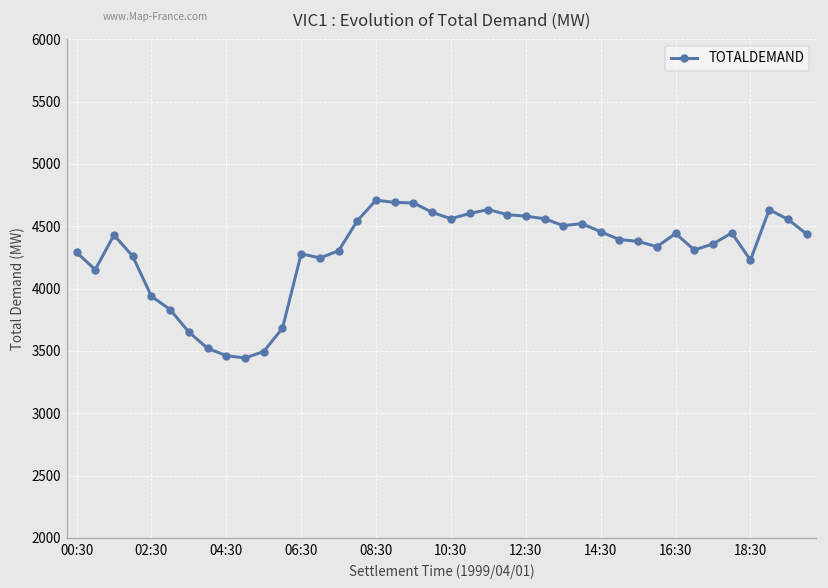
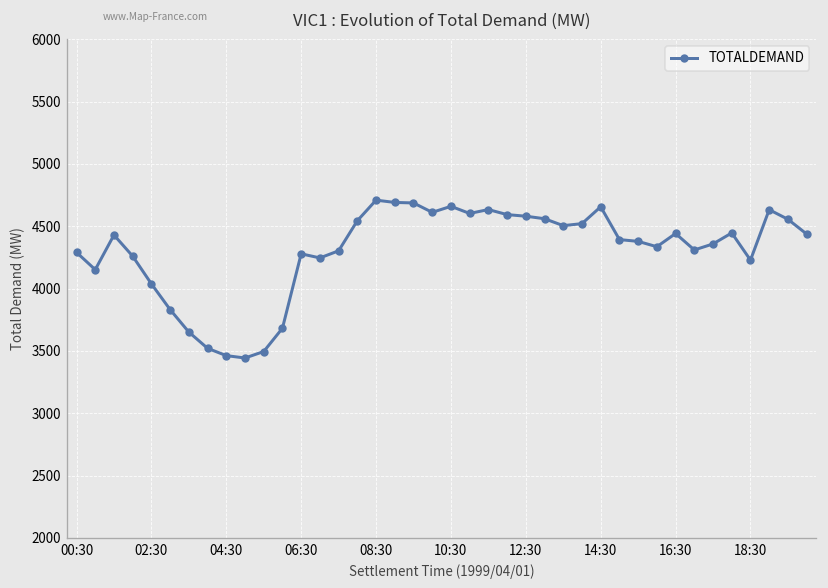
02:30: 3940 -> 4040
10:30: 4560 -> 4660
14:30: 4460 -> 4660
